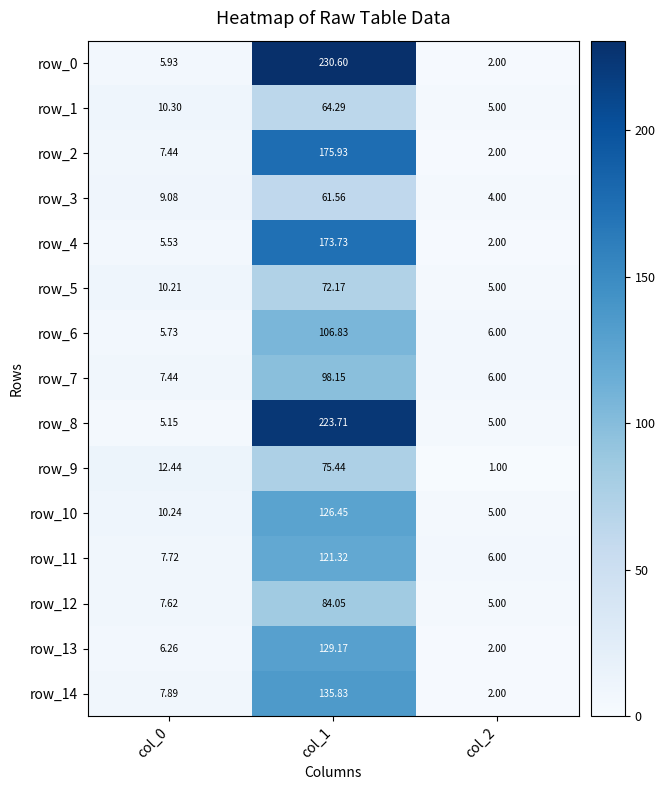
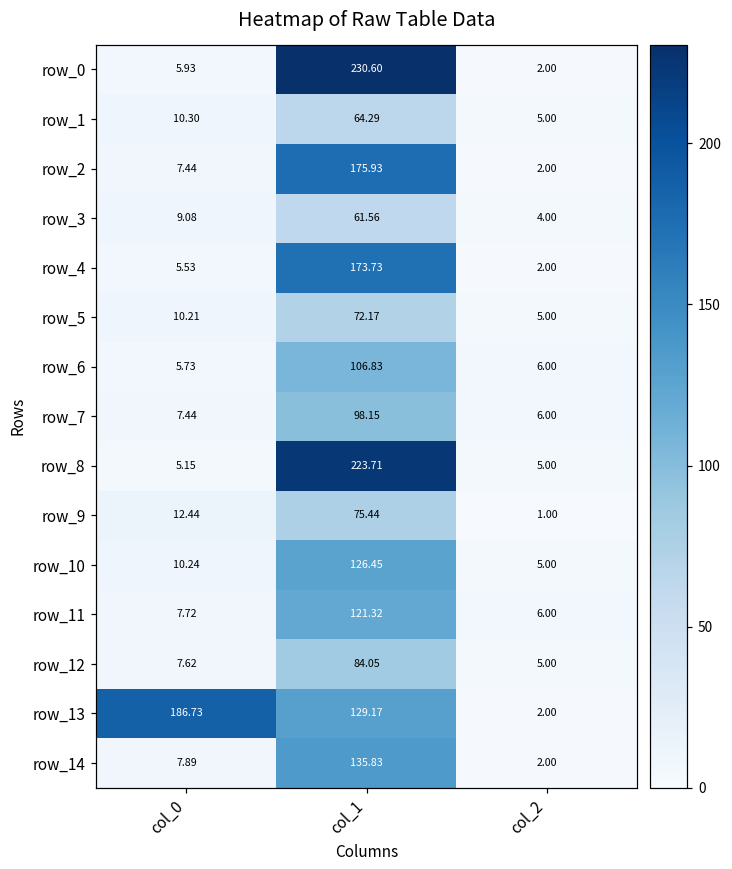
row_13, col_0: 6.26 -> 186.73
